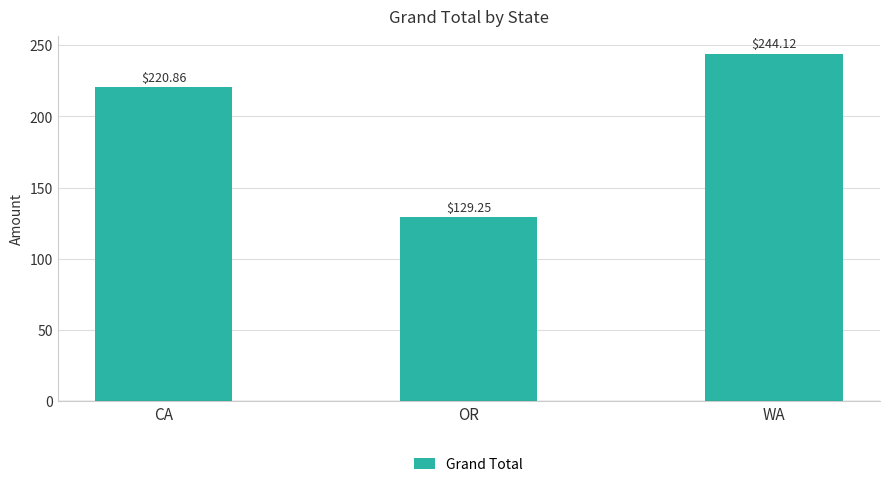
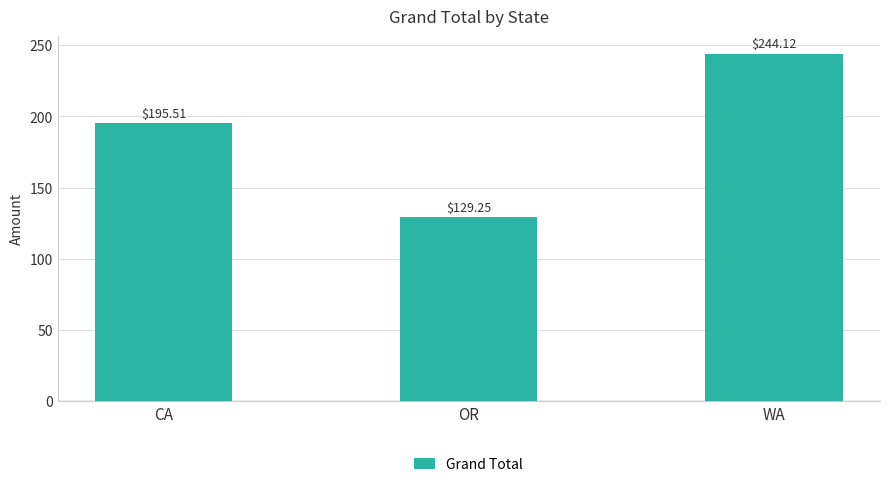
CA: $220.86 -> $195.51
